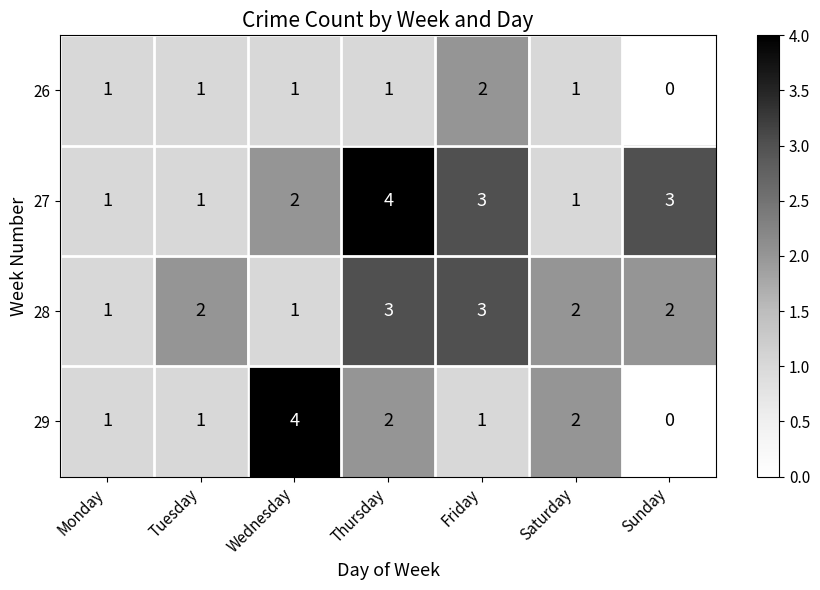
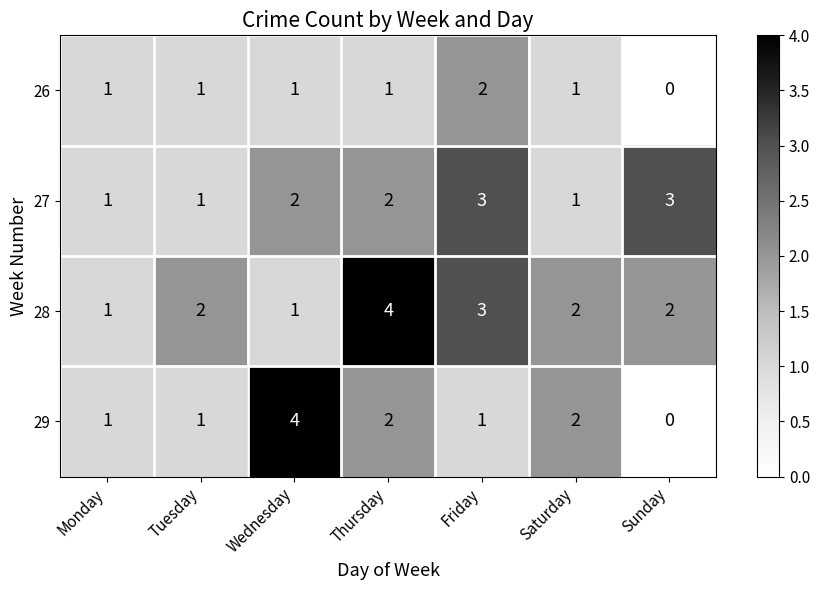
27, Thursday: 4 -> 2
28, Thursday: 3 -> 4
